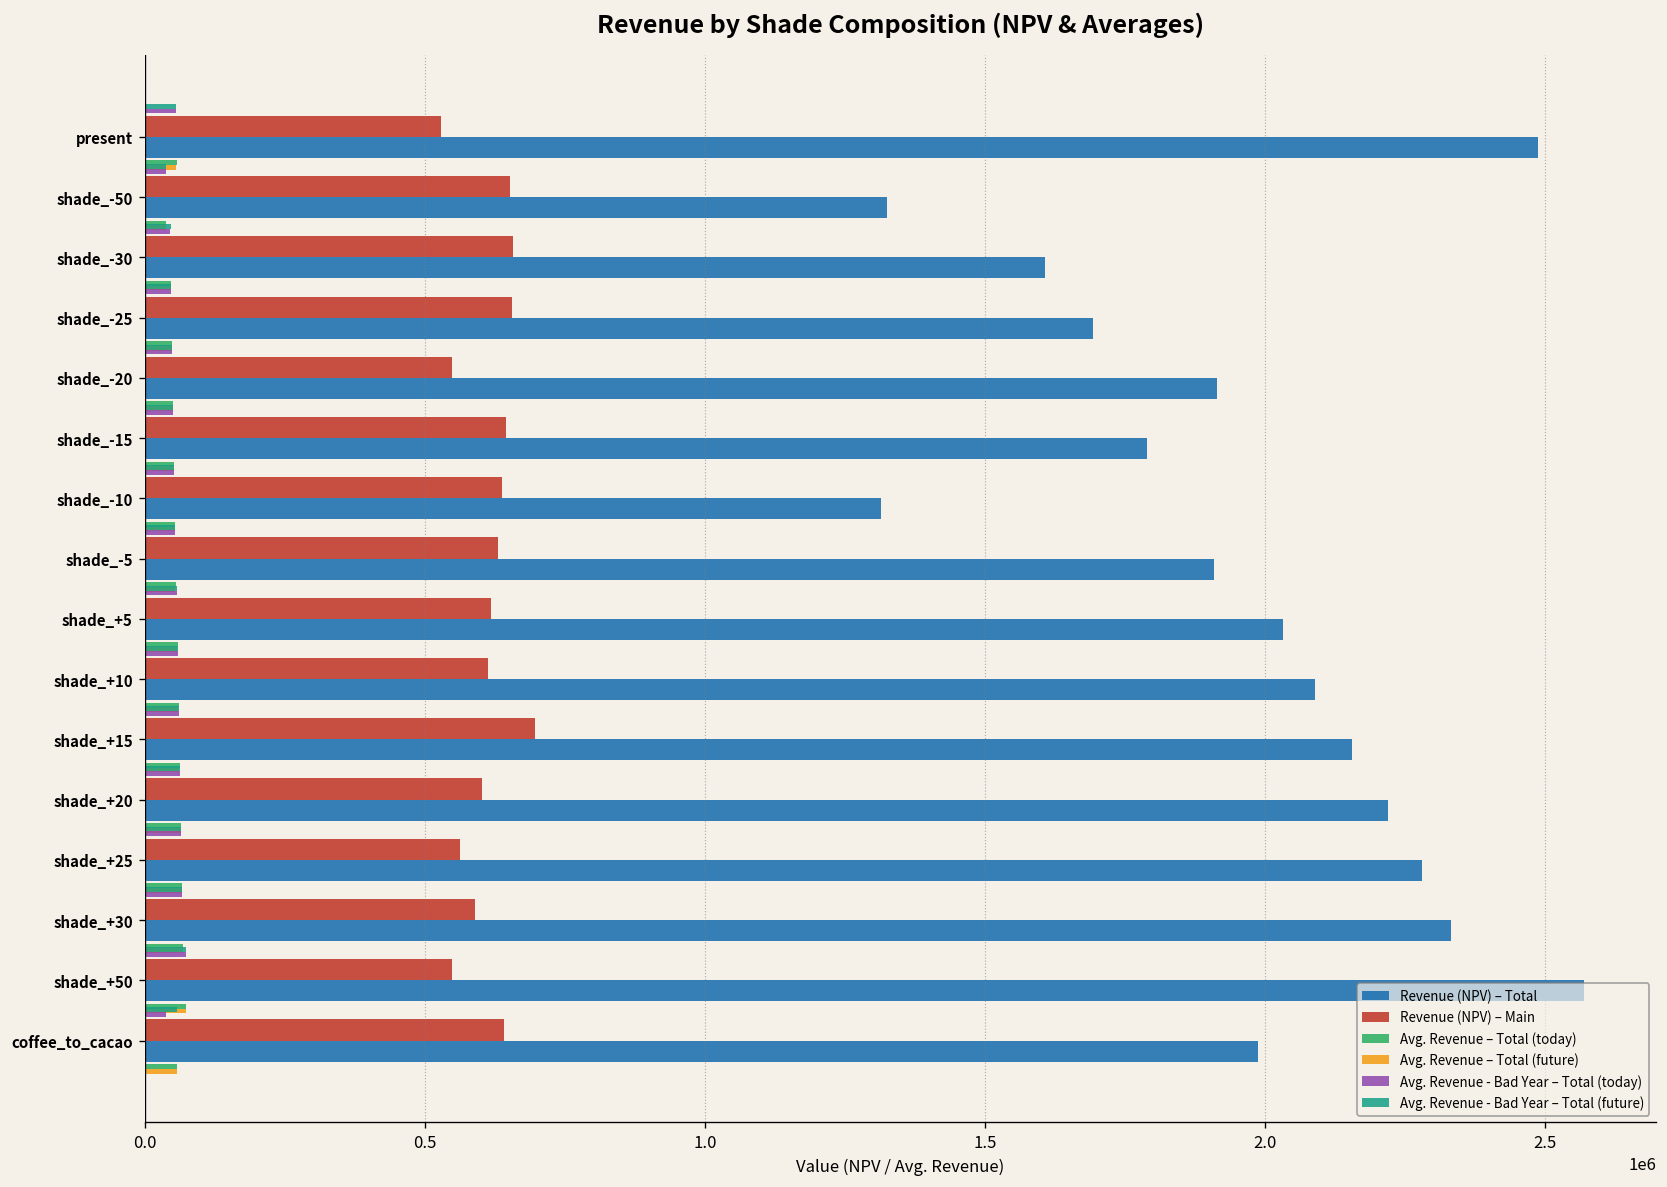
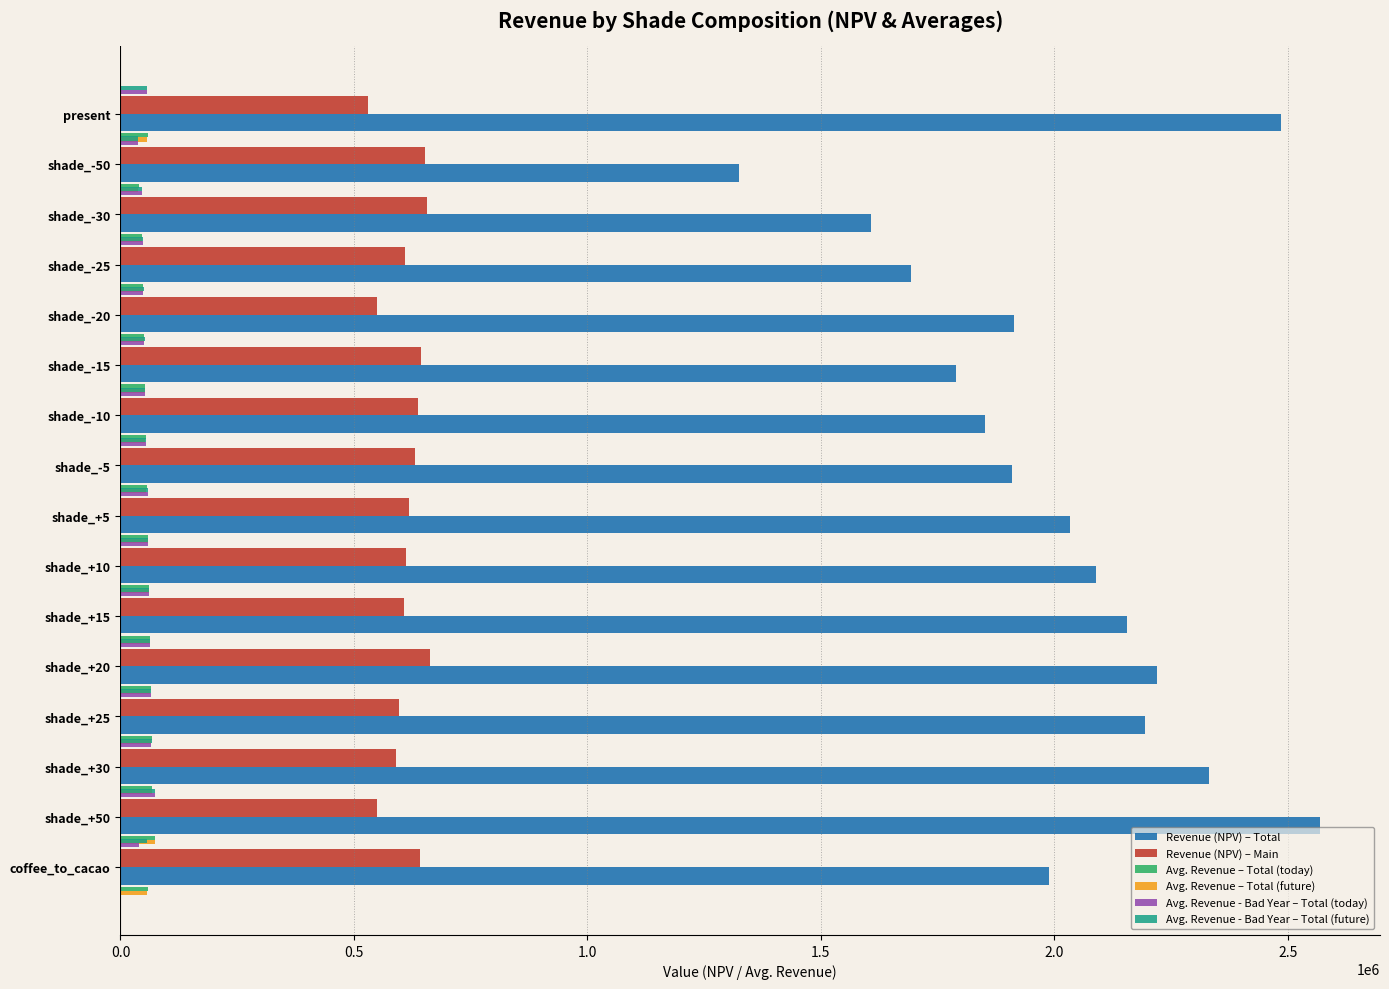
Revenue (NPV) – Main, shade_-25: 660000 -> 610000
Revenue (NPV) – Total, shade_-10: 1310000 -> 1850000
Revenue (NPV) – Main, shade_+15: 700000 -> 610000
Revenue (NPV) – Main, shade_+20: 600000 -> 660000
Revenue (NPV) – Main, shade_+25: 560000 -> 600000
Revenue (NPV) – Total, shade_+25: 2280000 -> 2200000
